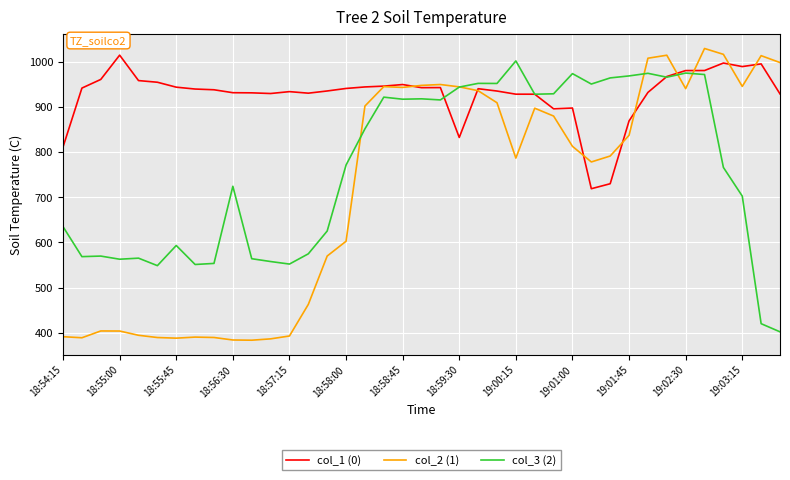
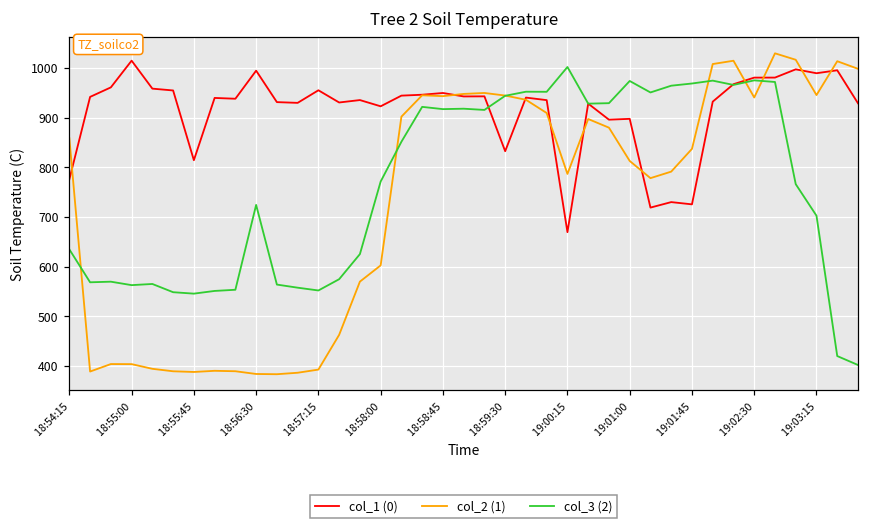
col_1 (0), 18:54:15: 810 -> 780
col_2 (1), 18:54:15: 390 -> 860
col_1 (0), 18:55:45: 940 -> 810
col_3 (2), 18:55:45: 590 -> 550
col_1 (0), 18:56:30: 930 -> 1000
col_1 (0), 18:57:15: 930 -> 960
col_1 (0), 18:58:00: 940 -> 920
col_1 (0), 19:00:15: 930 -> 670
col_1 (0), 19:01:45: 870 -> 730
